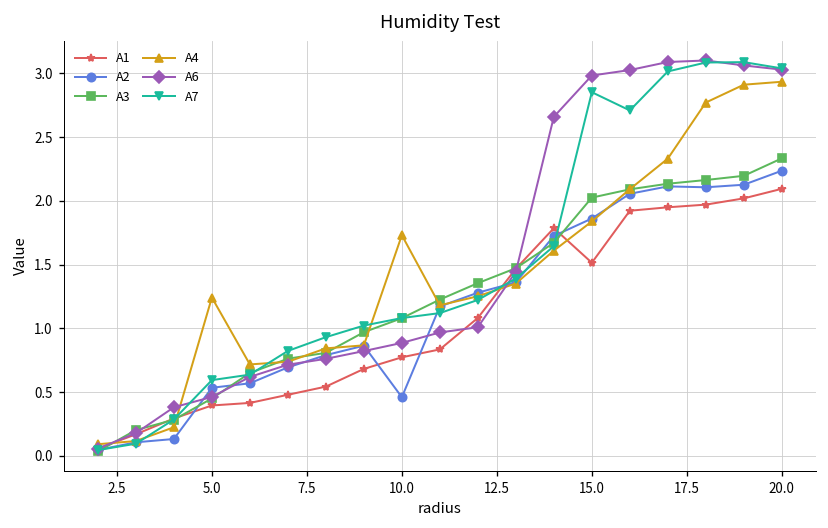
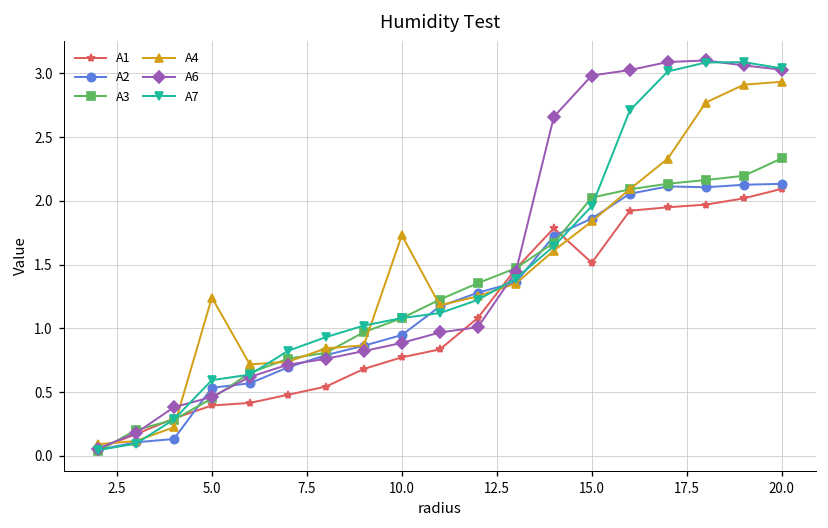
A2, 10.0: 0.46 -> 0.95
A7, 15.0: 2.85 -> 1.96
A2, 20.0: 2.24 -> 2.13
